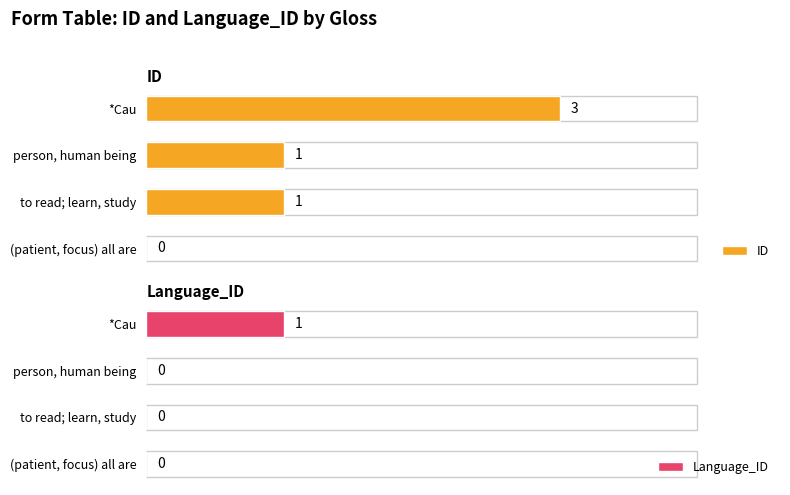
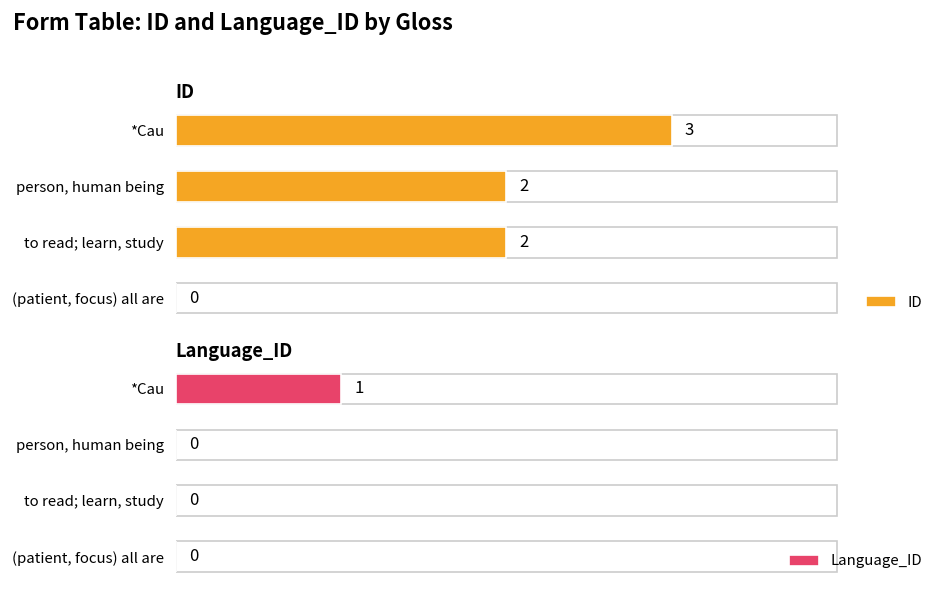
ID, person, human being: 1 -> 2
ID, to read; learn, study: 1 -> 2
